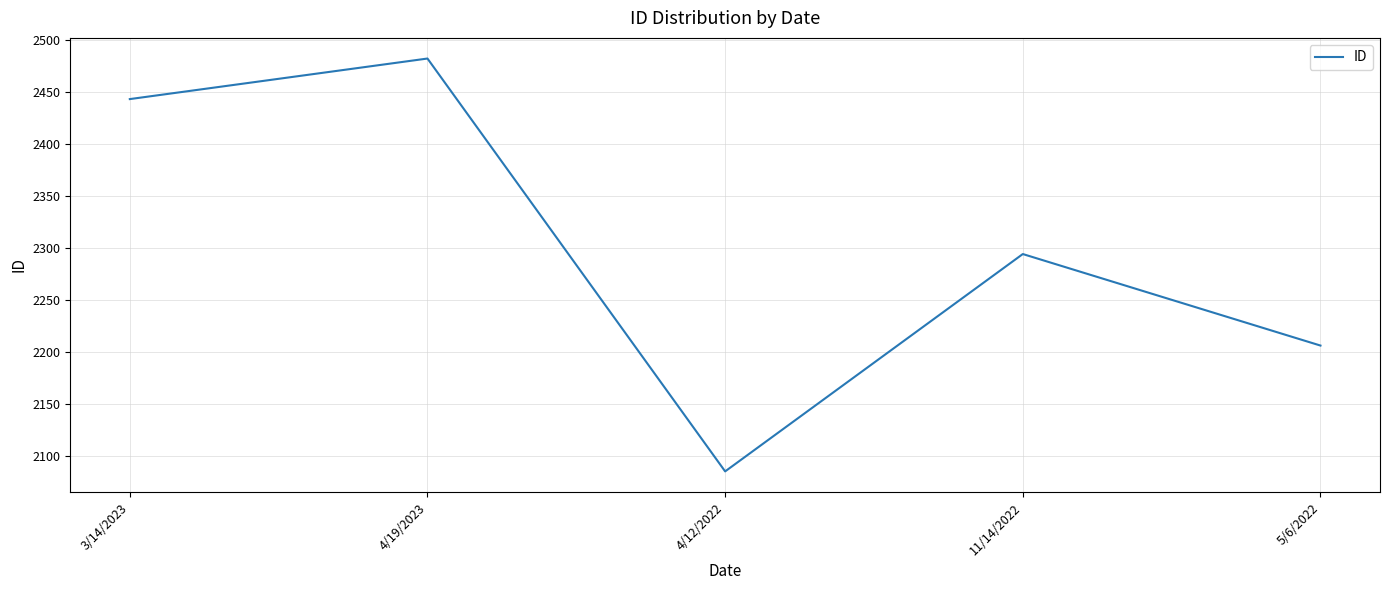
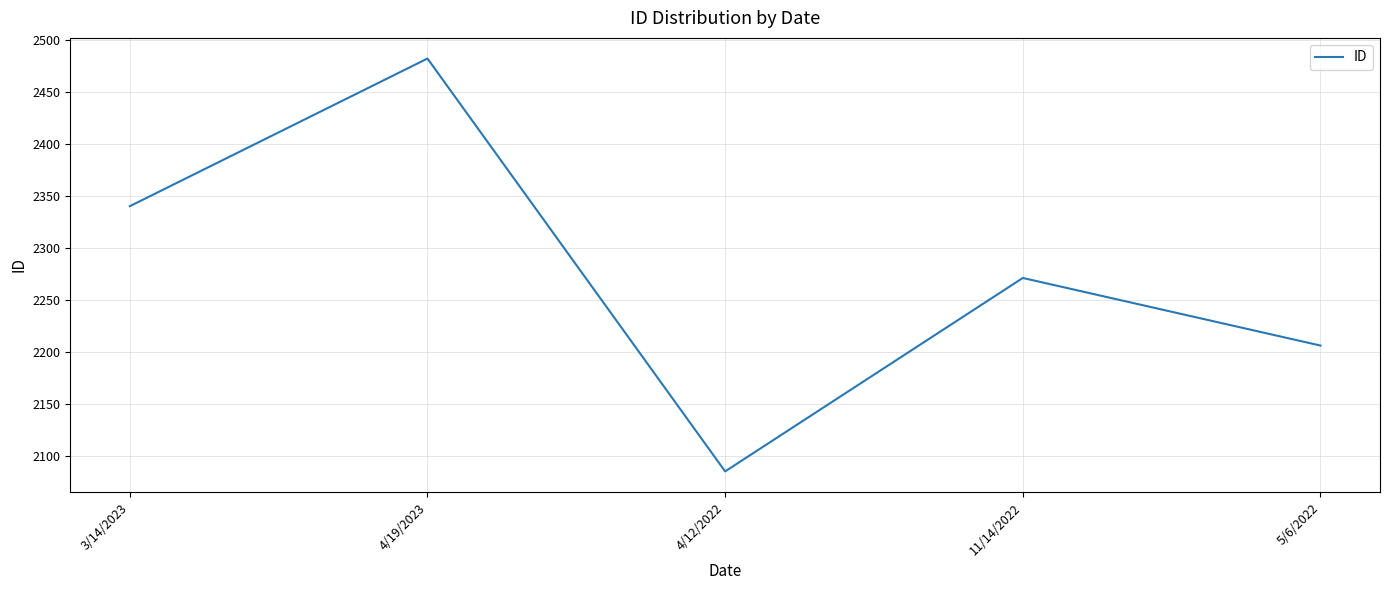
3/14/2023: 2443 -> 2340
11/14/2022: 2294 -> 2271
